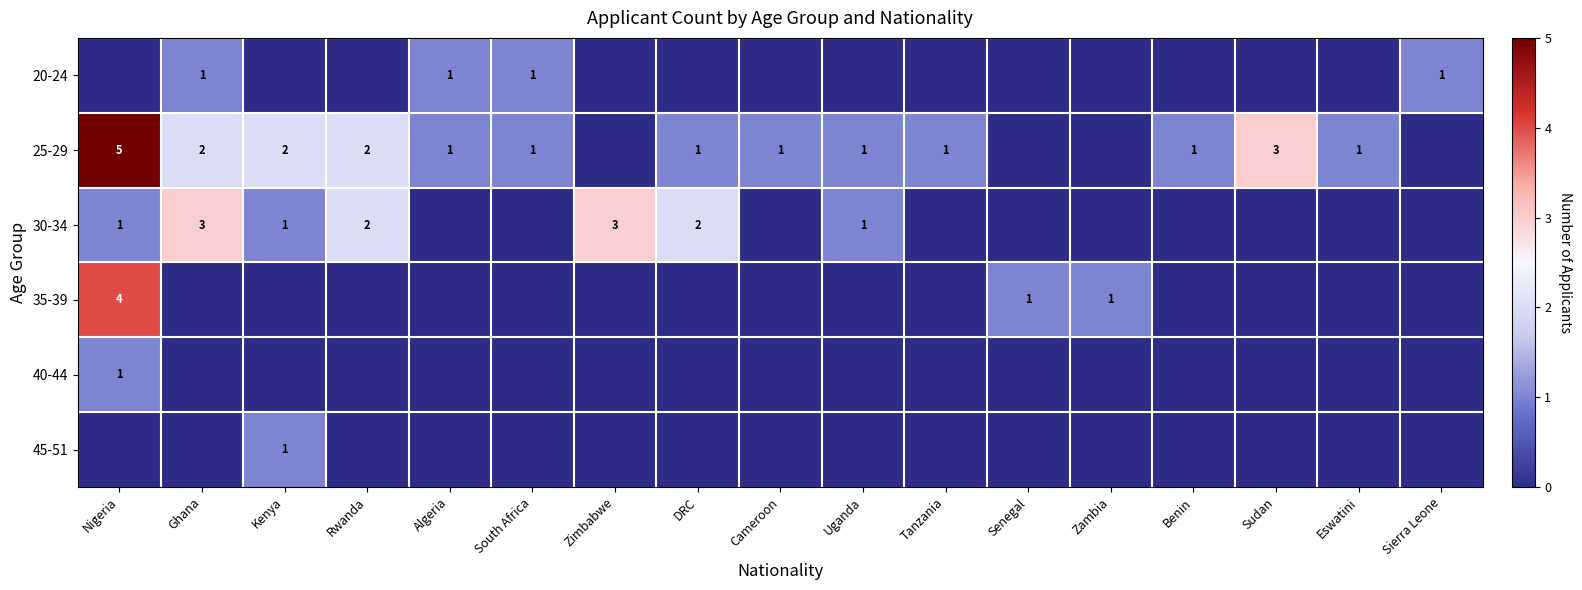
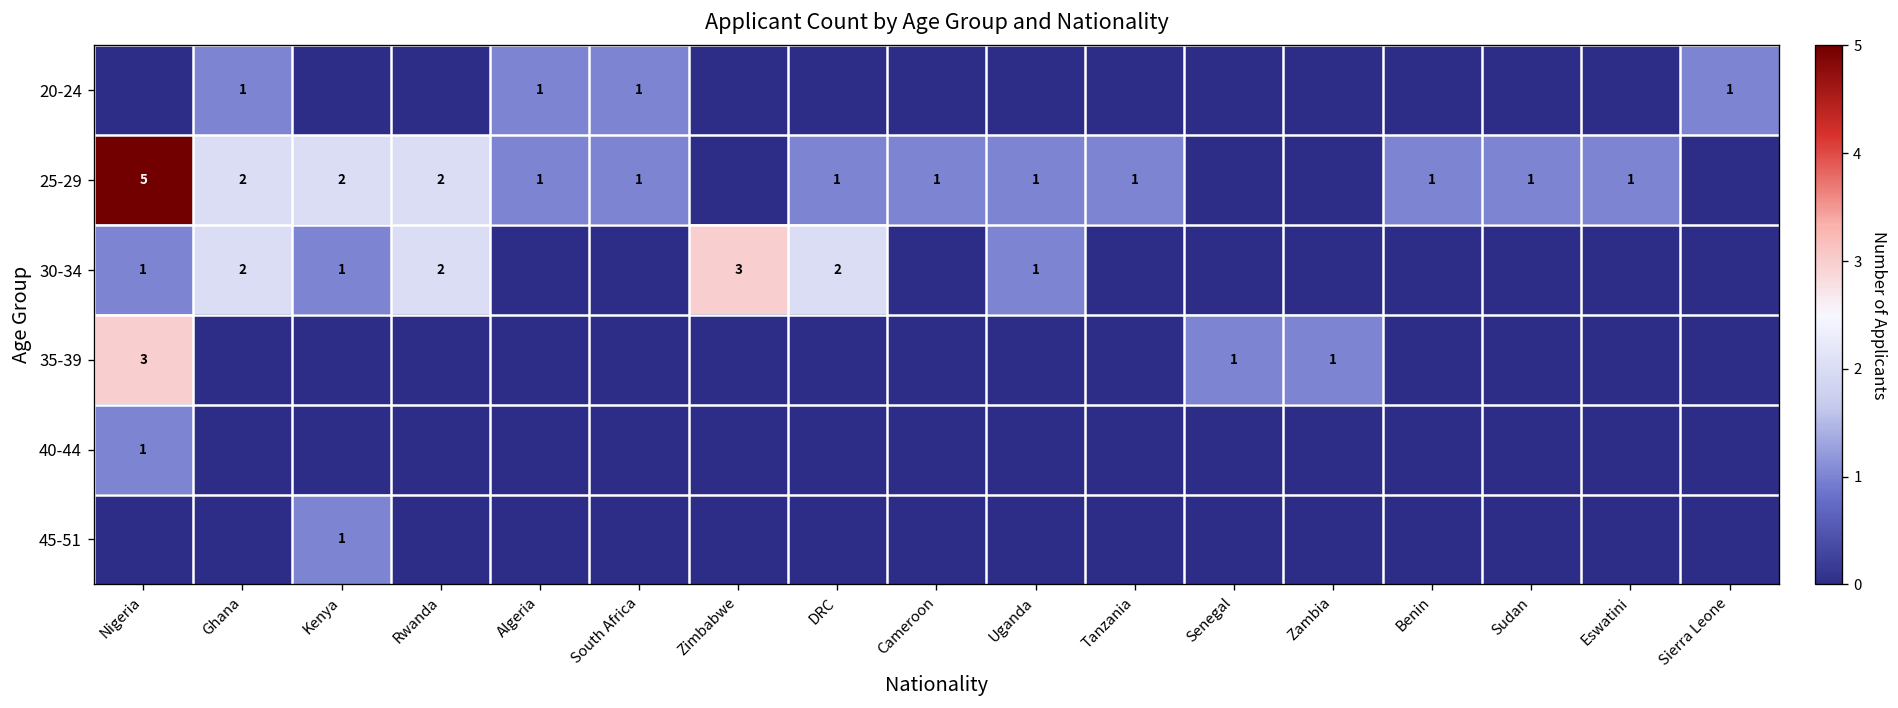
25-29, Sudan: 3 -> 1
30-34, Ghana: 3 -> 2
35-39, Nigeria: 4 -> 3
